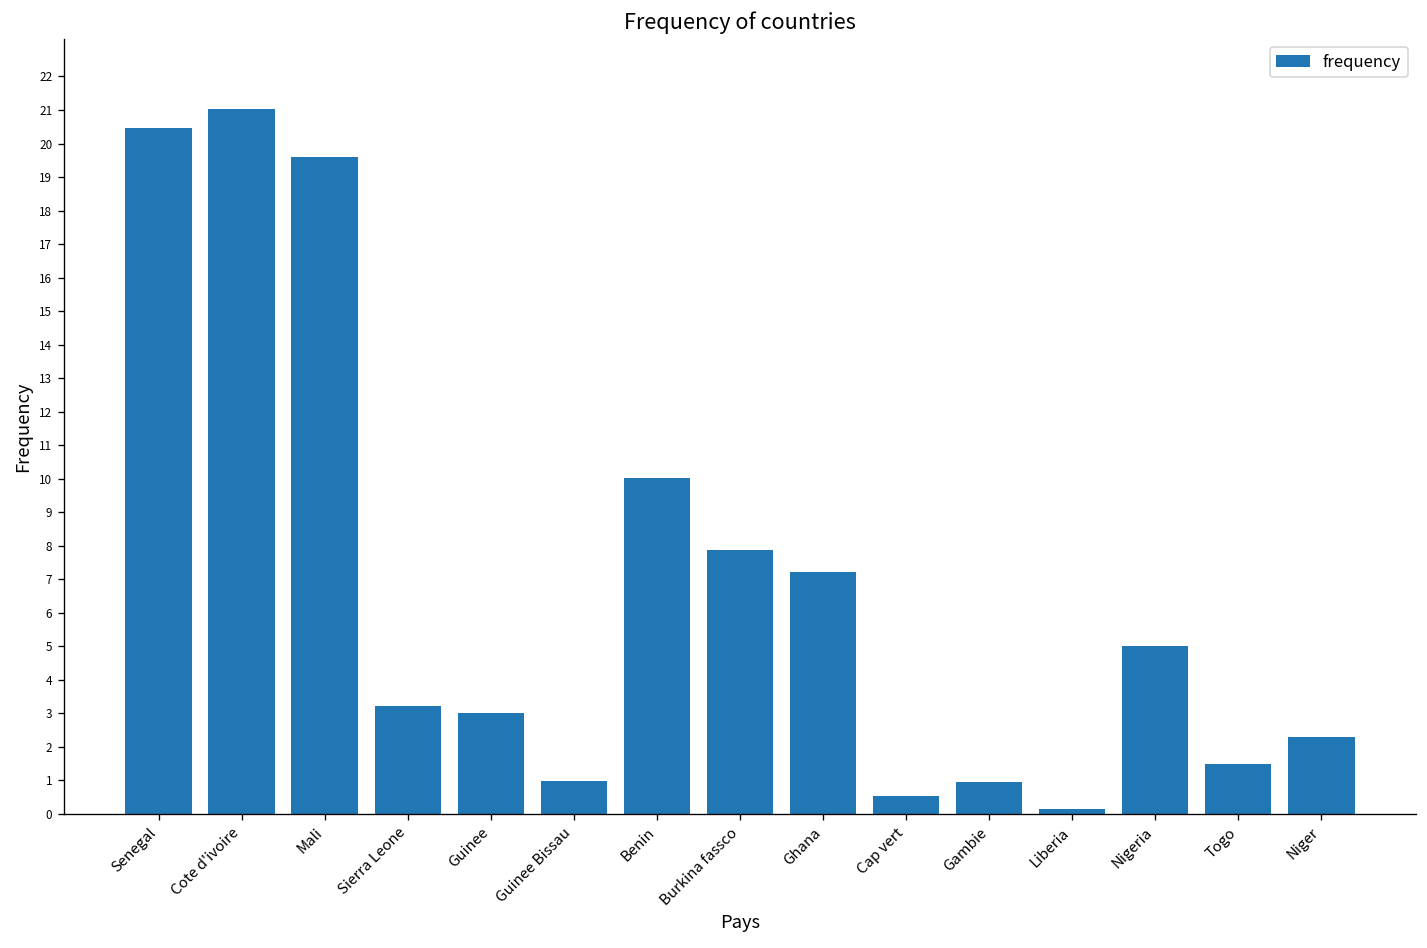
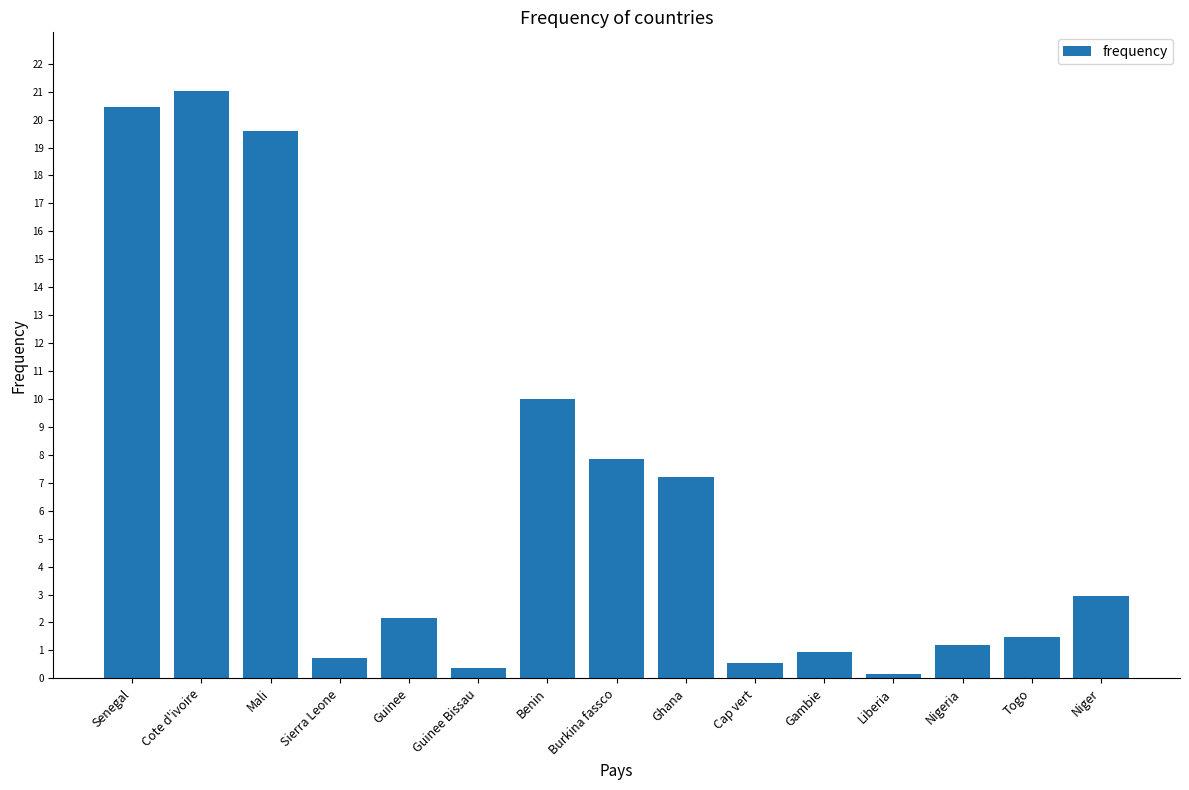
Sierra Leone: 3.2 -> 0.7
Guinee: 3.0 -> 2.2
Guinee Bissau: 1.0 -> 0.4
Nigeria: 5.0 -> 1.2
Niger: 2.3 -> 3.0
